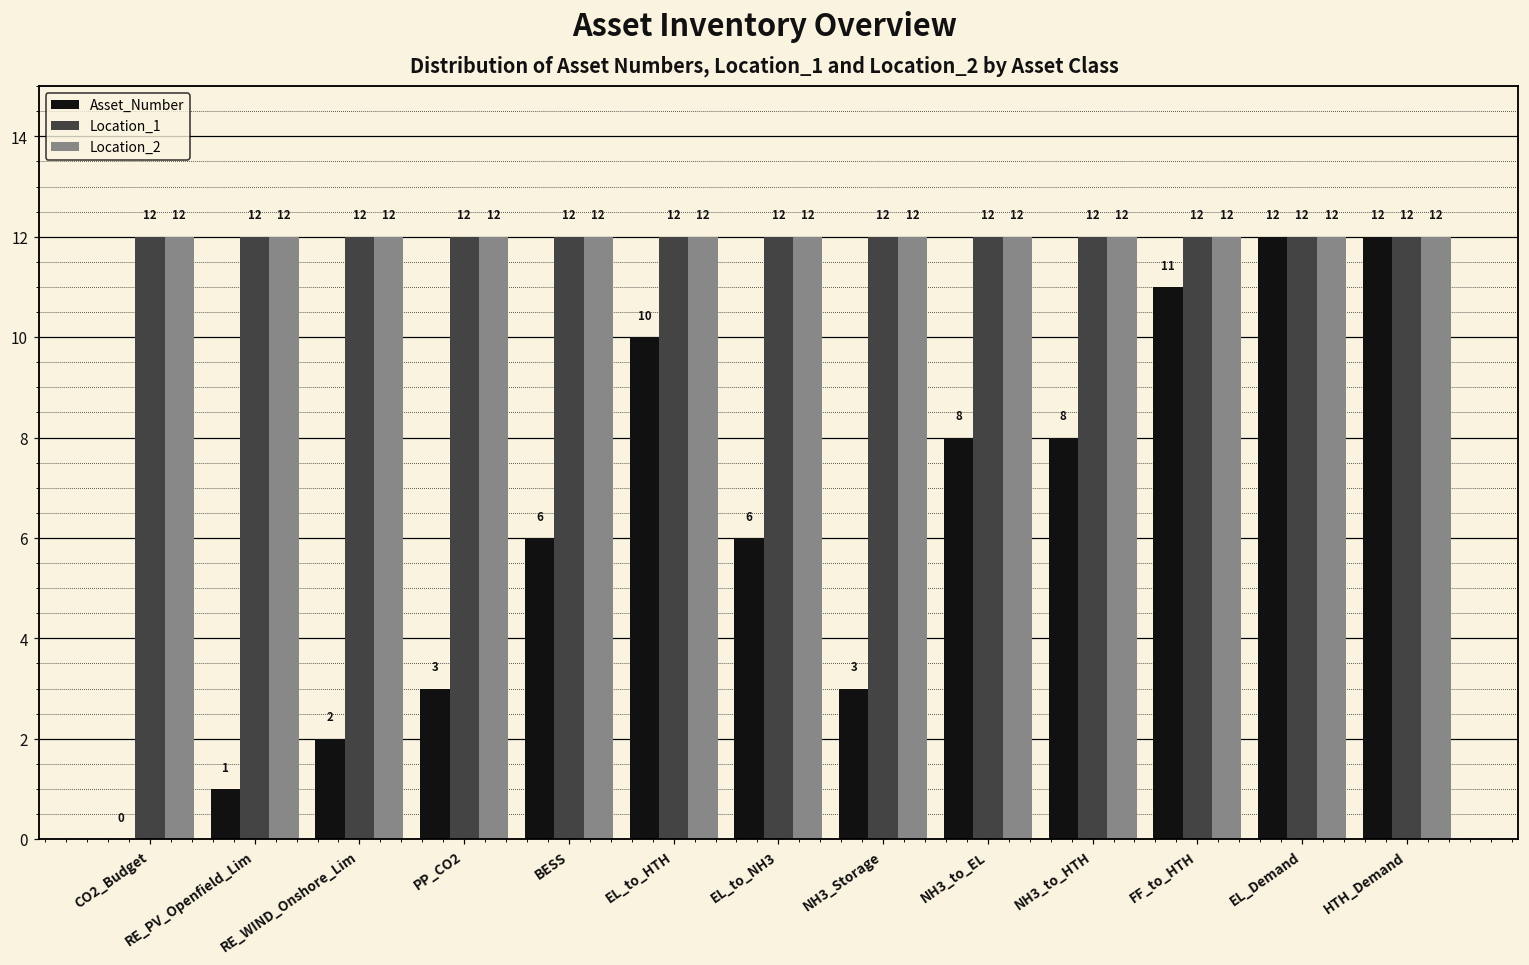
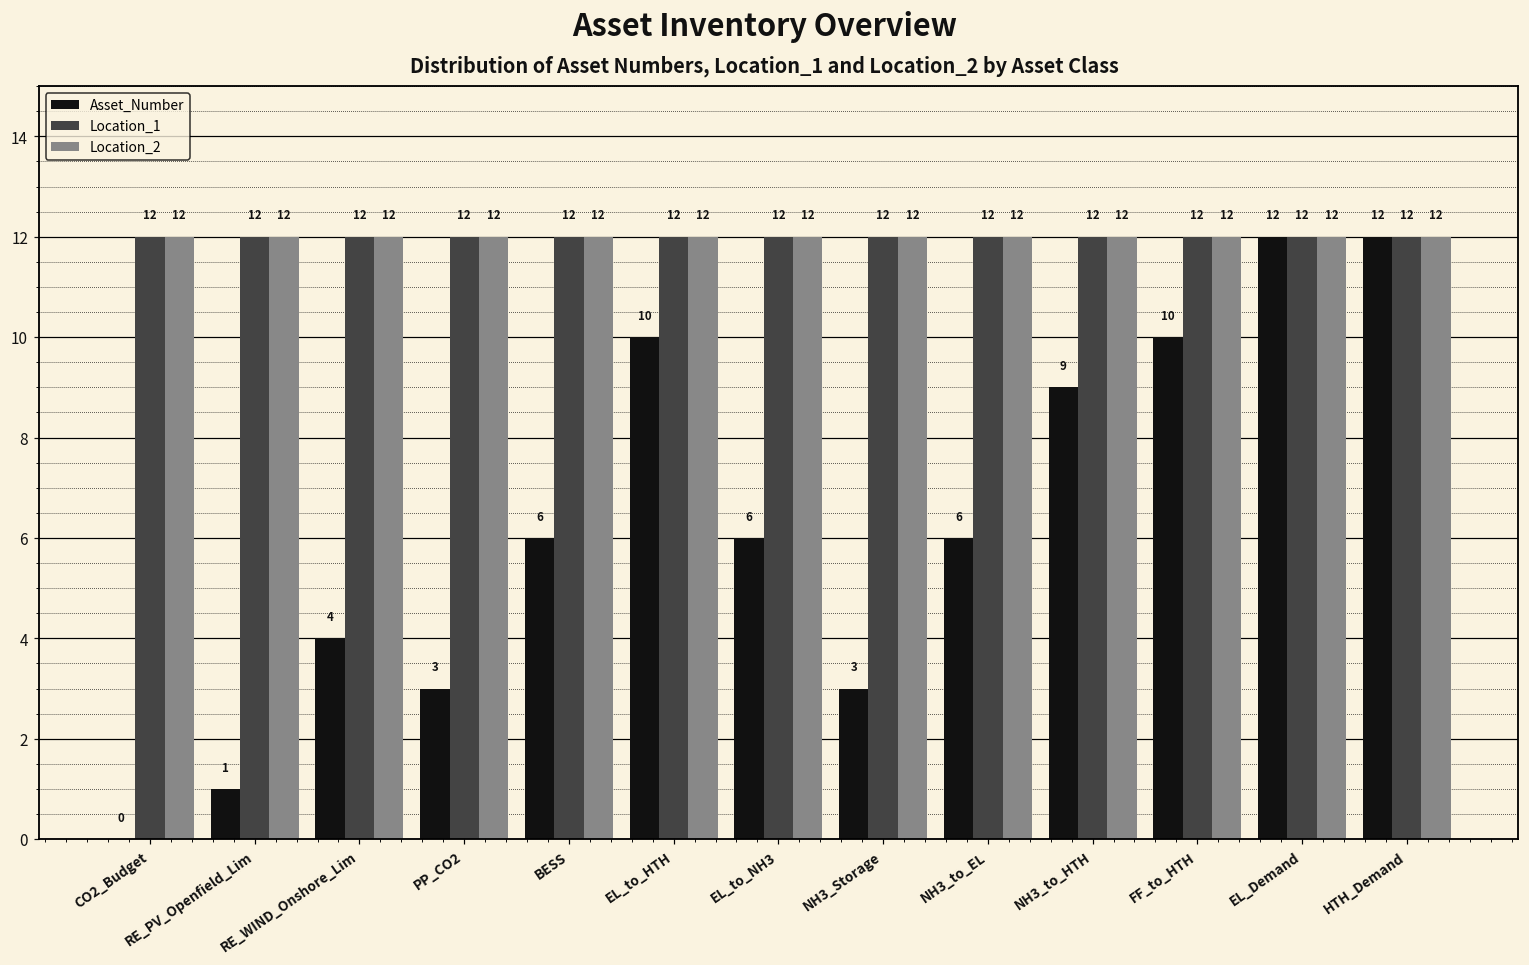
Asset_Number, RE_WIND_Onshore_Lim: 2 -> 4
Asset_Number, NH3_to_EL: 8 -> 6
Asset_Number, NH3_to_HTH: 8 -> 9
Asset_Number, FF_to_HTH: 11 -> 10
